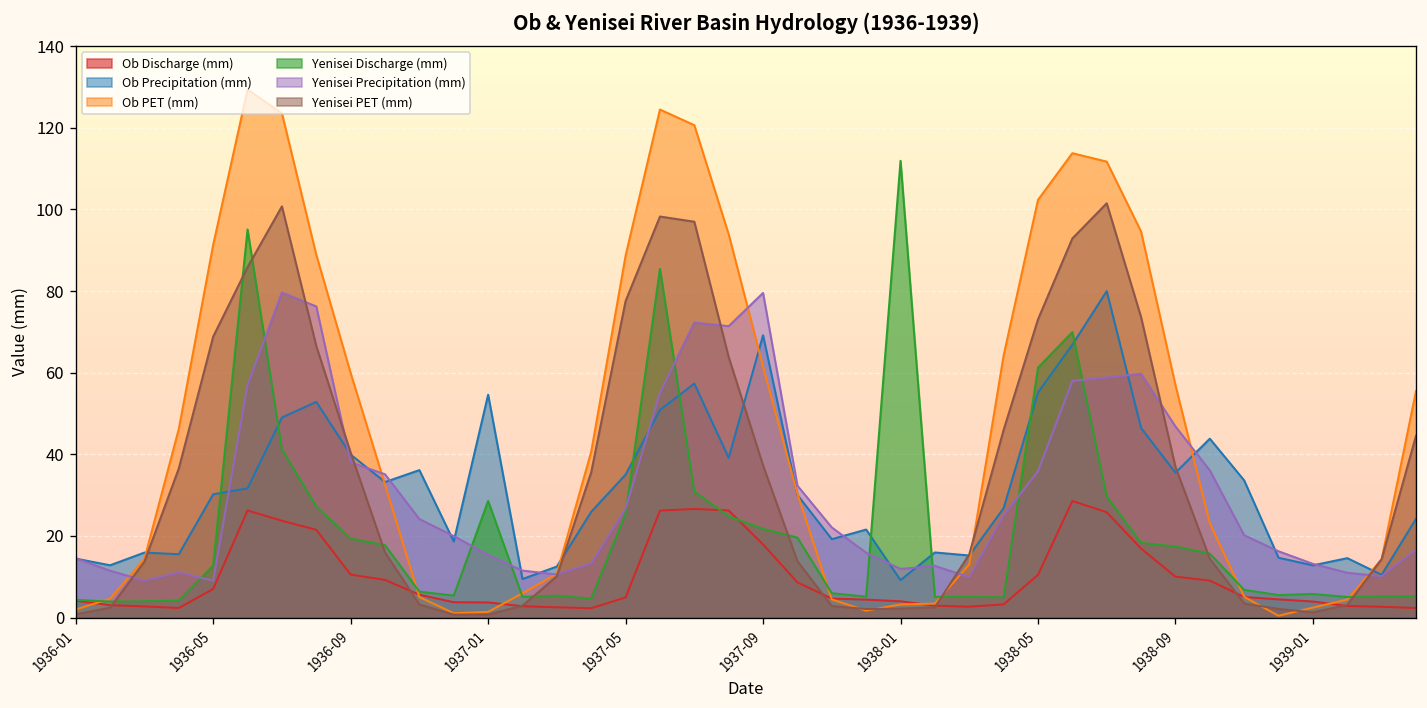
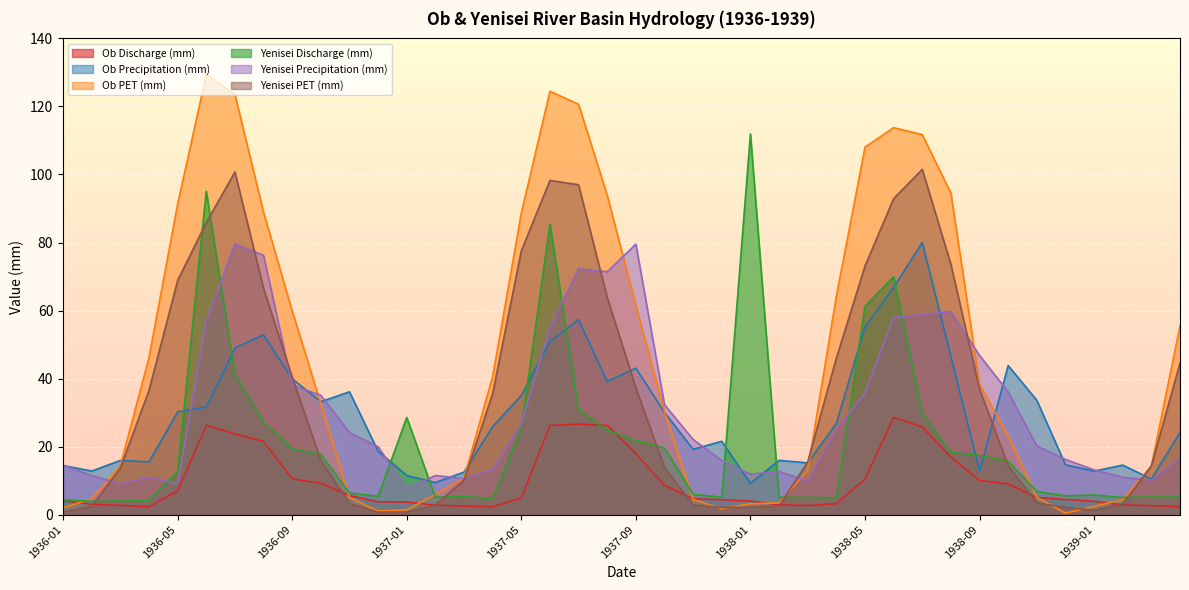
Ob Precipitation (mm), 1937-01: 55 -> 11
Yenisei Precipitation (mm), 1937-01: 15 -> 8
Ob Precipitation (mm), 1937-09: 69 -> 43
Ob PET (mm), 1938-05: 102 -> 108
Ob Precipitation (mm), 1938-09: 35 -> 13
Ob PET (mm), 1938-09: 57 -> 38
